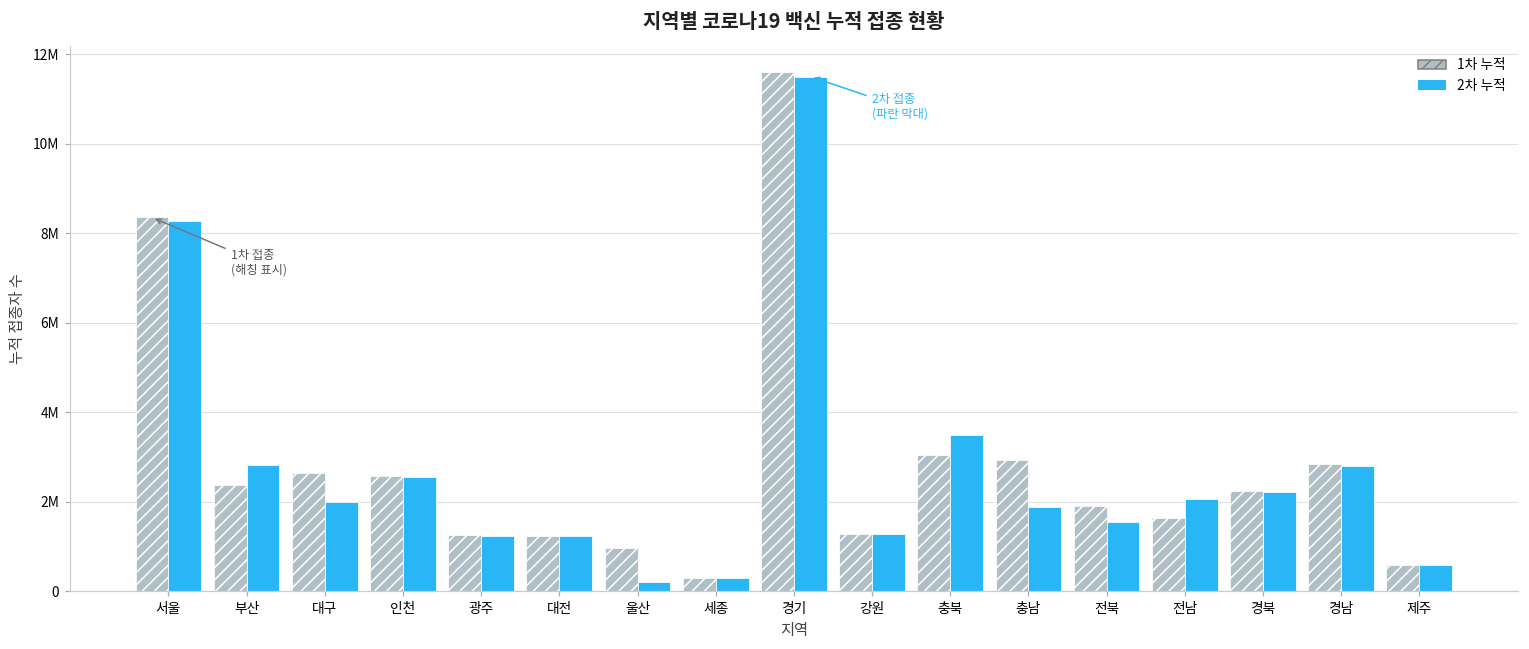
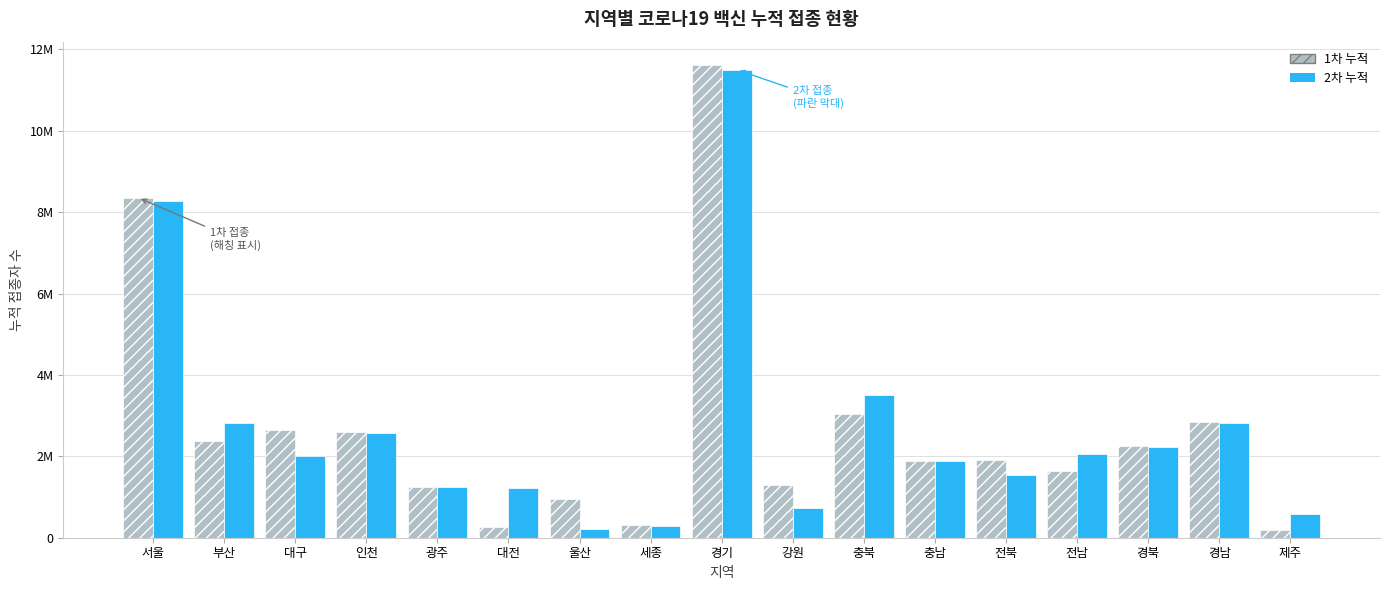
1차 누적, 대전: 1200000 -> 300000
2차 누적, 강원: 1300000 -> 700000
1차 누적, 충남: 2900000 -> 1900000
1차 누적, 제주: 600000 -> 200000
